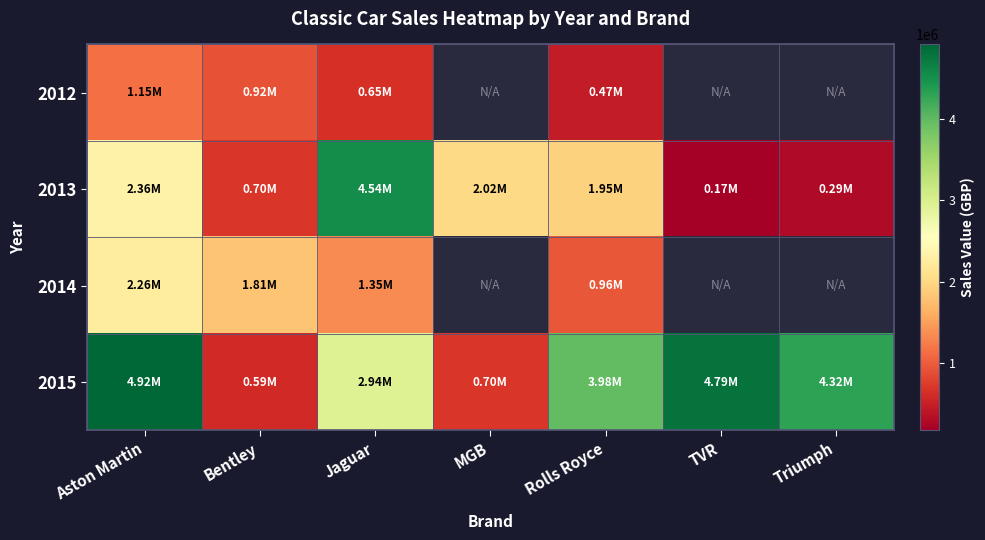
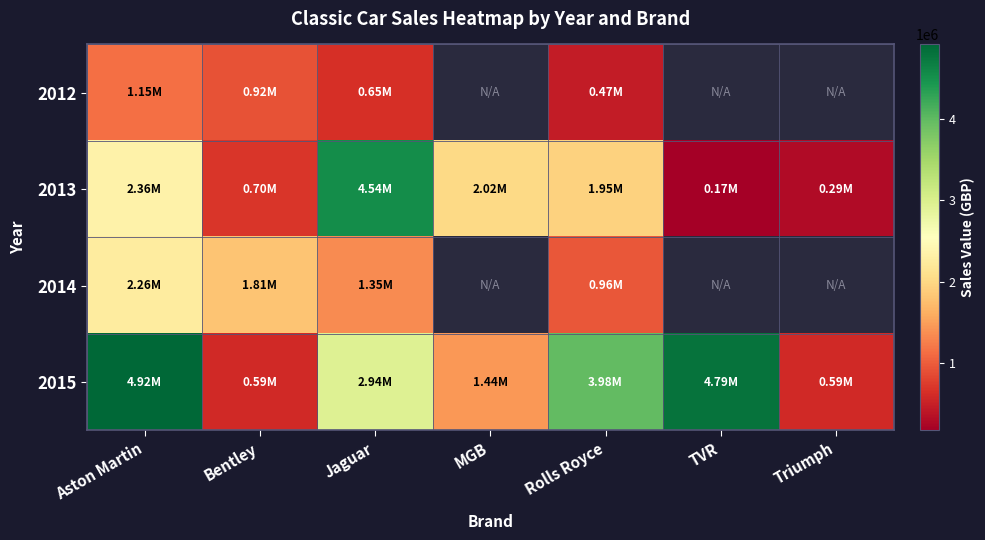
2015, MGB: 0.70M -> 1.44M
2015, Triumph: 4.32M -> 0.59M
